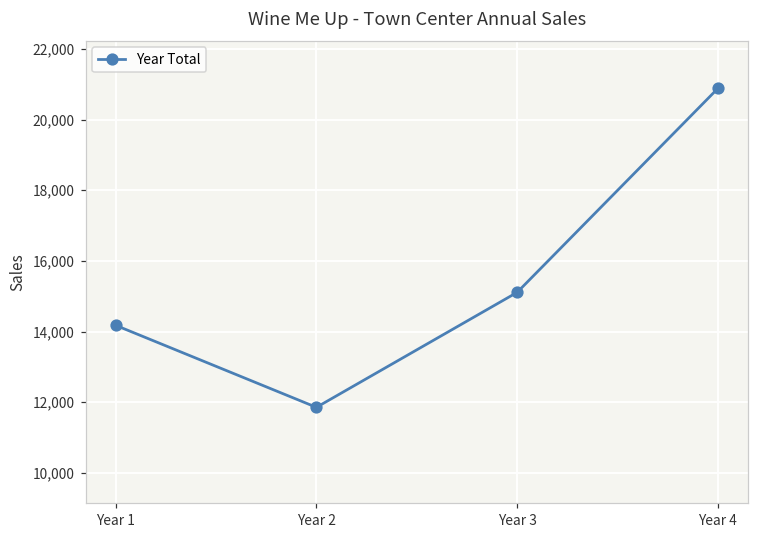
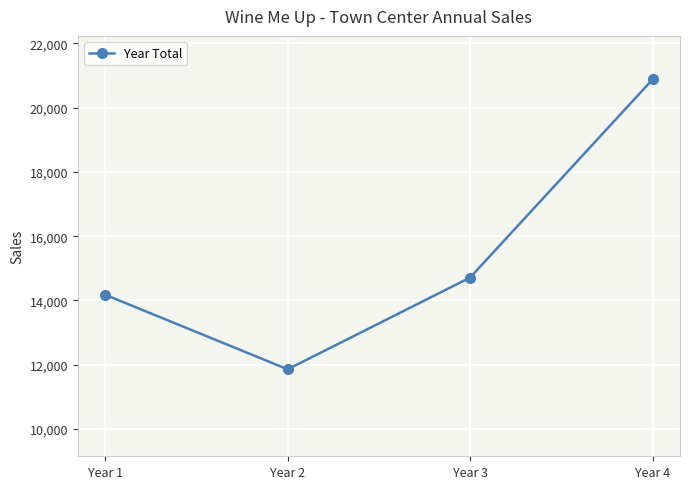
Year 3: 15,100 -> 14,700
